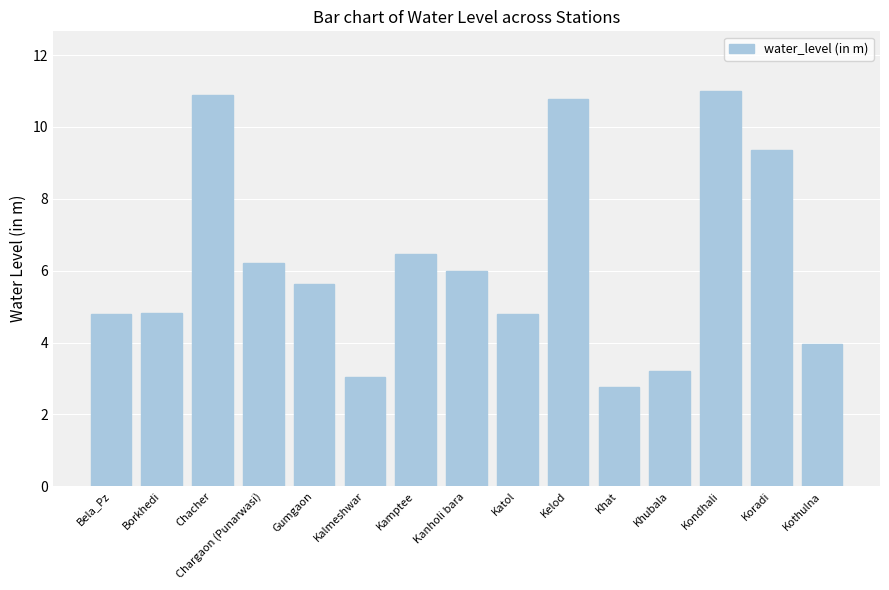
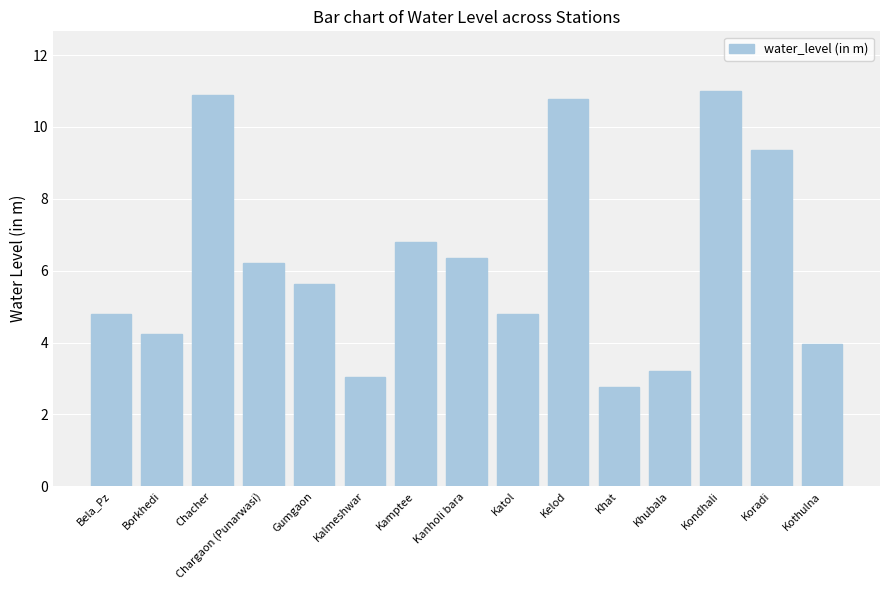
Borkhedi: 4.8 -> 4.2
Kamptee: 6.5 -> 6.8
Kanholi bara: 6.0 -> 6.4
